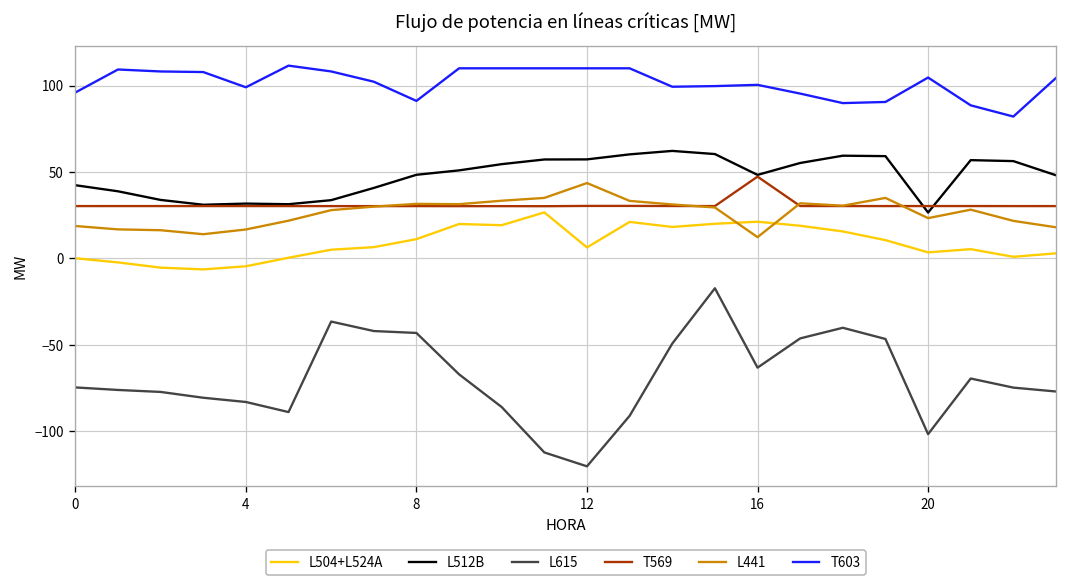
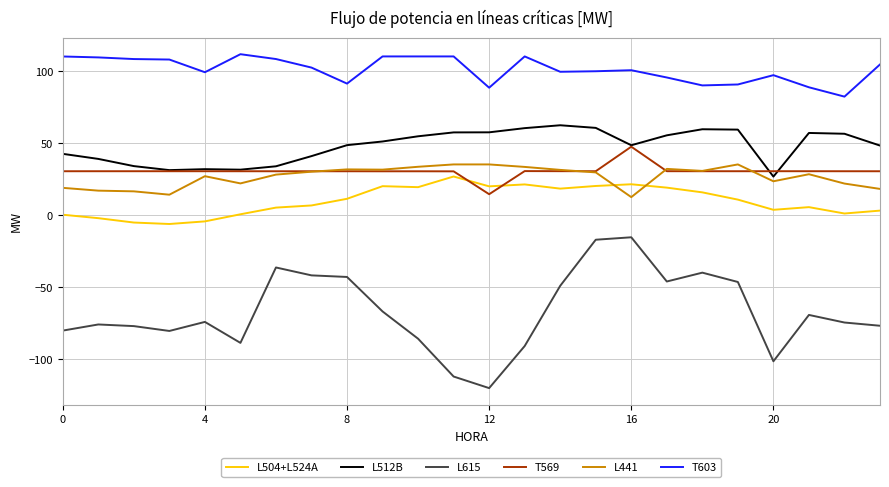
L615, 0: -75 -> -80
T603, 0: 96 -> 110
L615, 4: -83 -> -74
L441, 4: 17 -> 27
L504+L524A, 12: 6 -> 20
T569, 12: 30 -> 14
L441, 12: 44 -> 35
T603, 12: 110 -> 88
L615, 16: -63 -> -16
T603, 20: 105 -> 97
